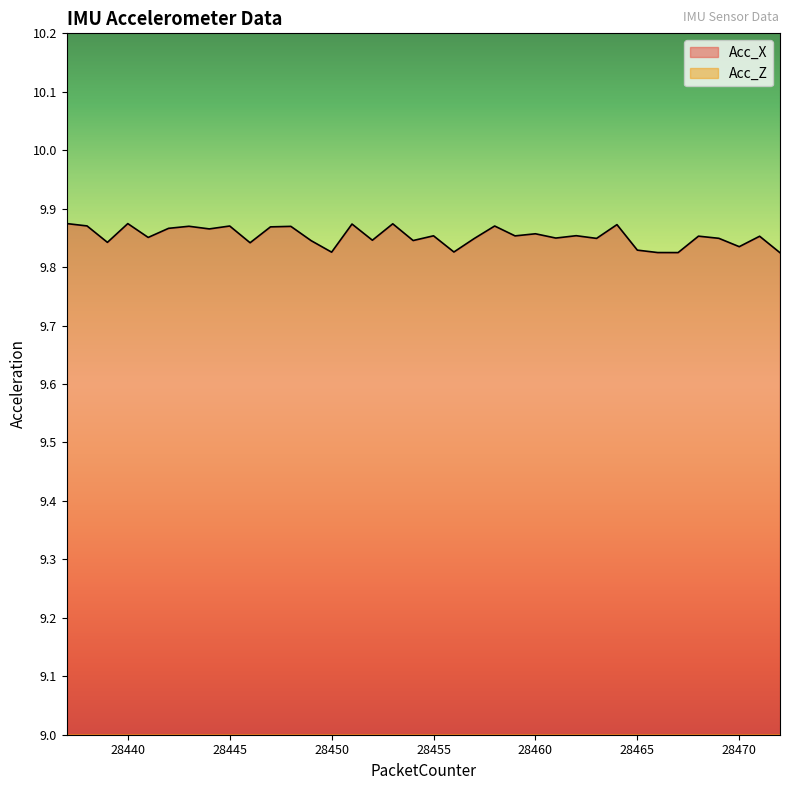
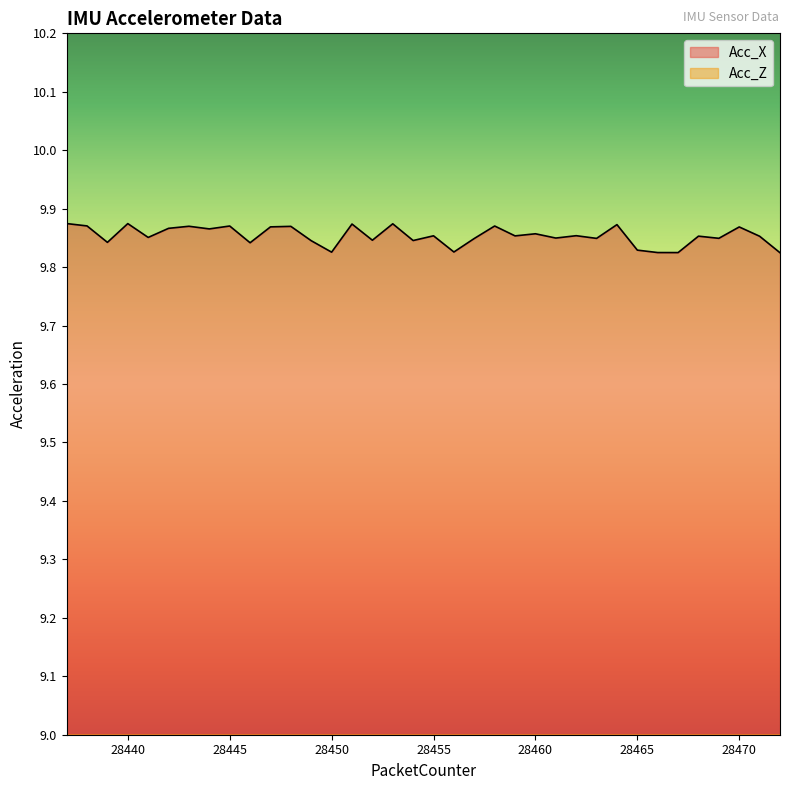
Acc_X, 28470: 9.84 -> 9.87
